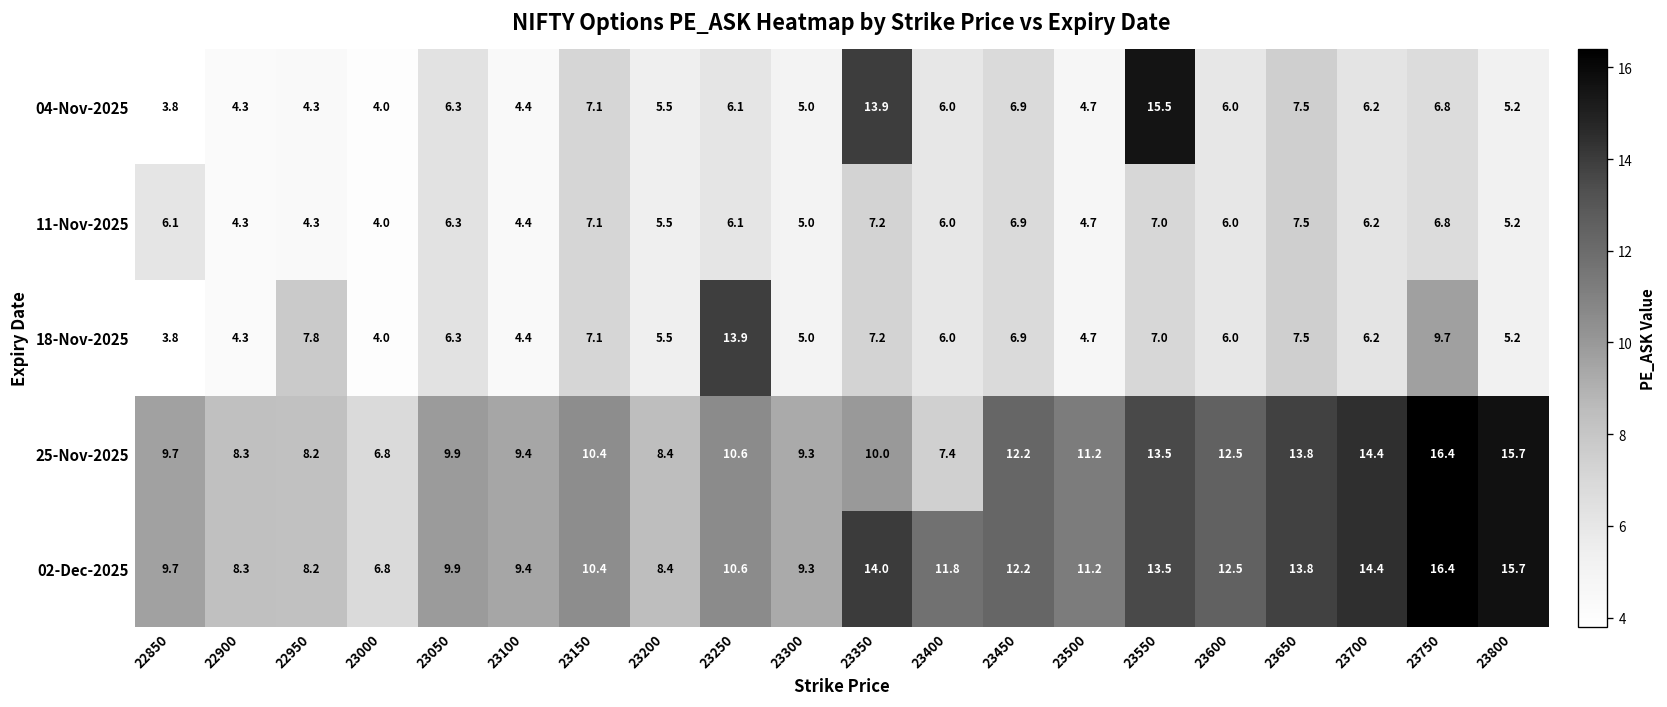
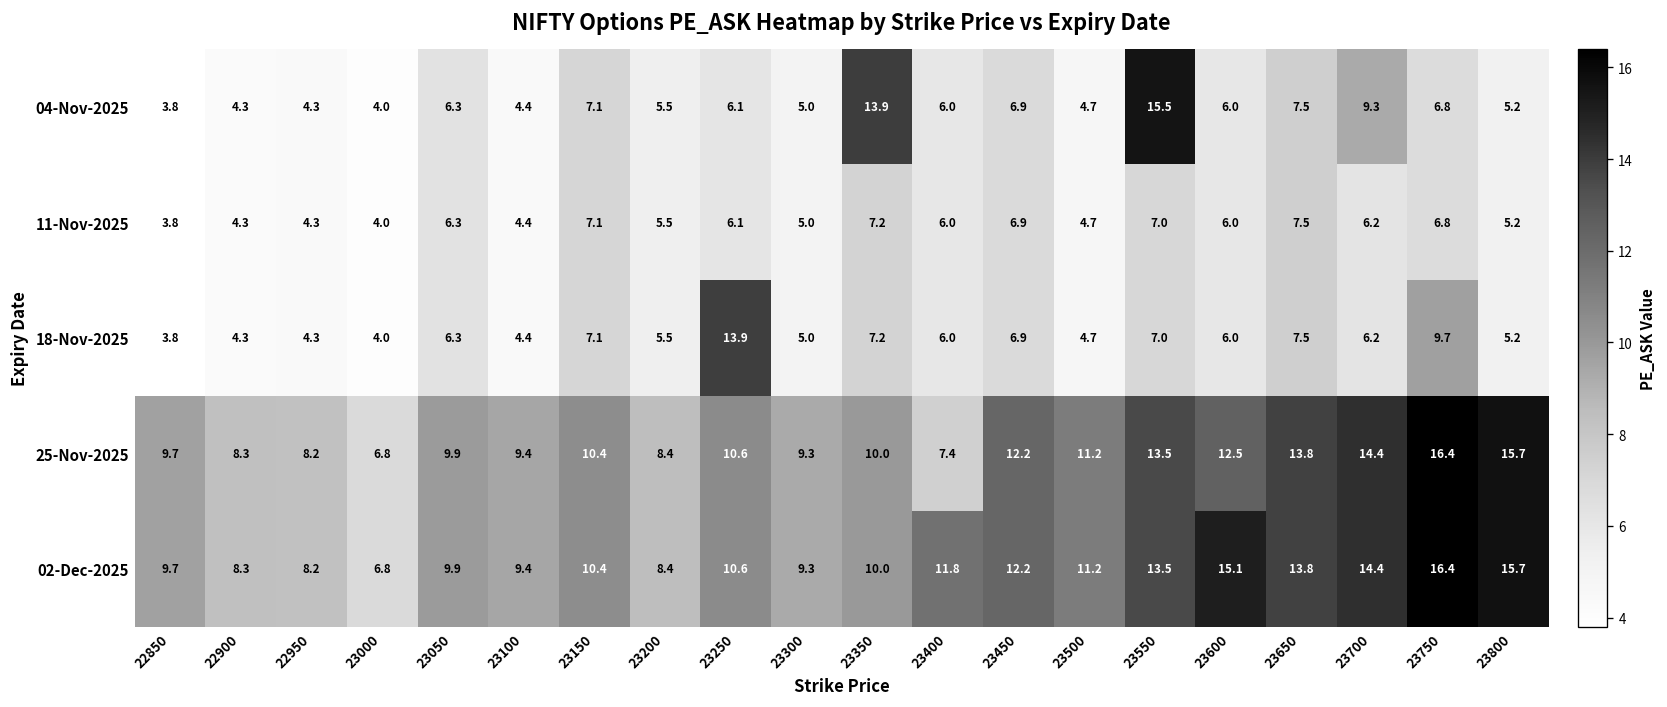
04-Nov-2025, 23700: 6.2 -> 9.3
11-Nov-2025, 22850: 6.1 -> 3.8
18-Nov-2025, 22950: 7.8 -> 4.3
02-Dec-2025, 23350: 14.0 -> 10.0
02-Dec-2025, 23600: 12.5 -> 15.1
